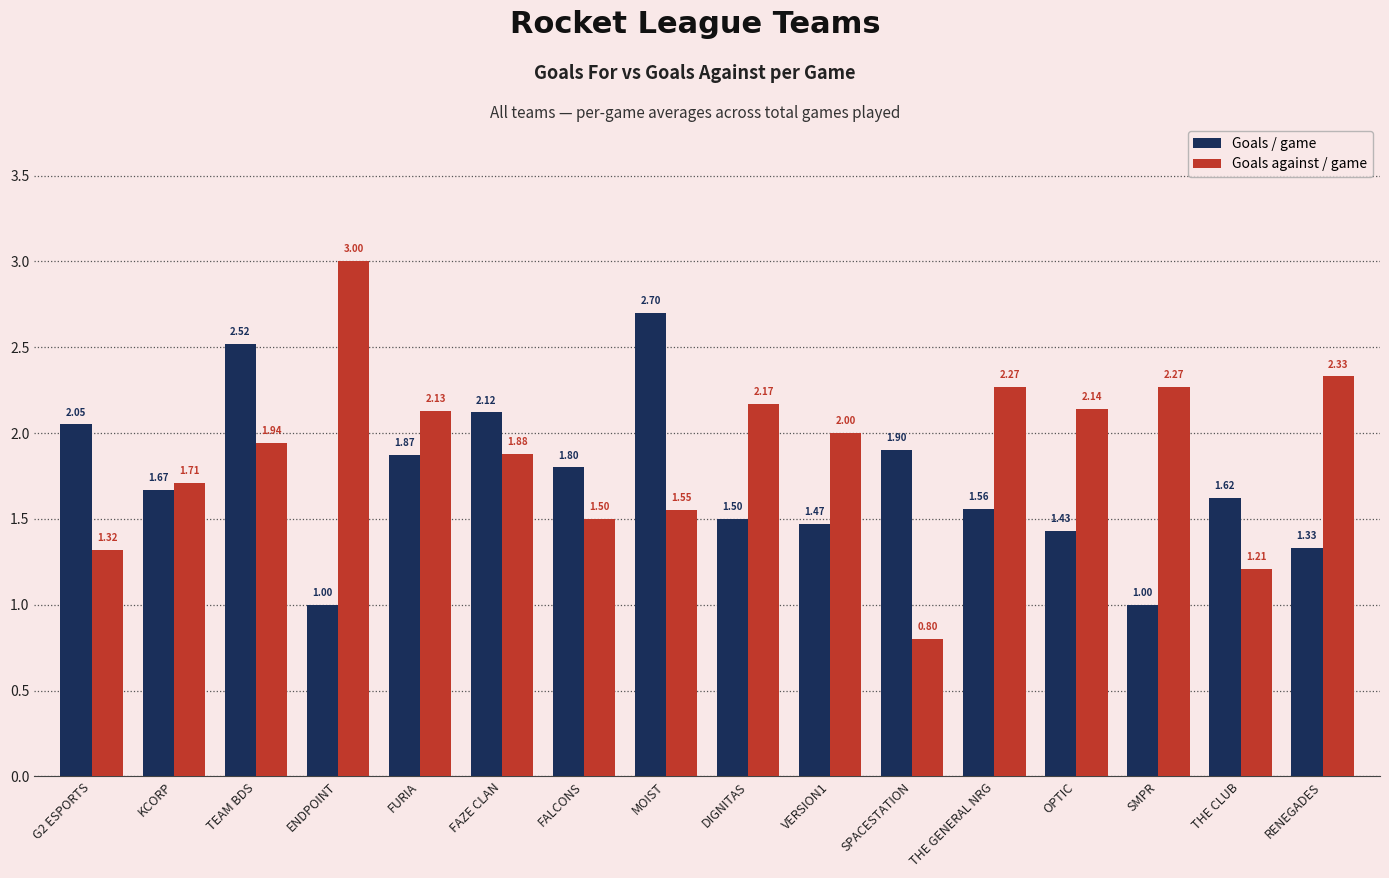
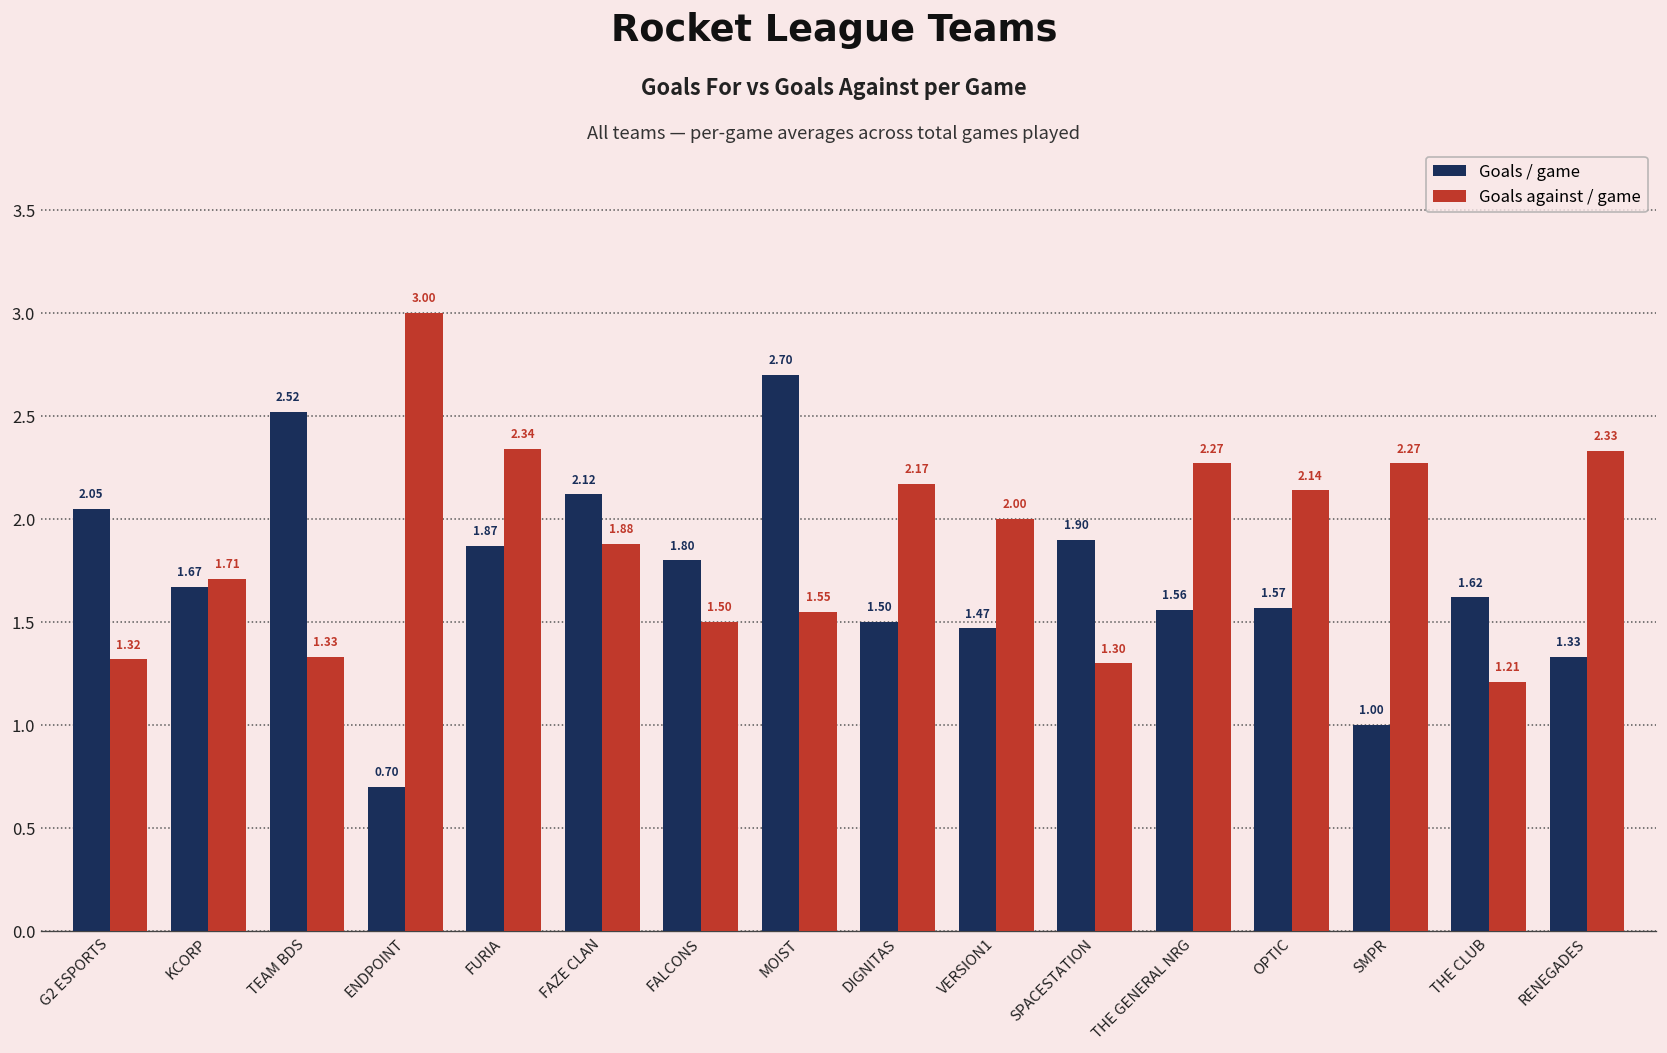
Goals against / game, TEAM BDS: 1.94 -> 1.33
Goals / game, ENDPOINT: 1.00 -> 0.70
Goals against / game, FURIA: 2.13 -> 2.34
Goals against / game, SPACESTATION: 0.80 -> 1.30
Goals / game, OPTIC: 1.43 -> 1.57
